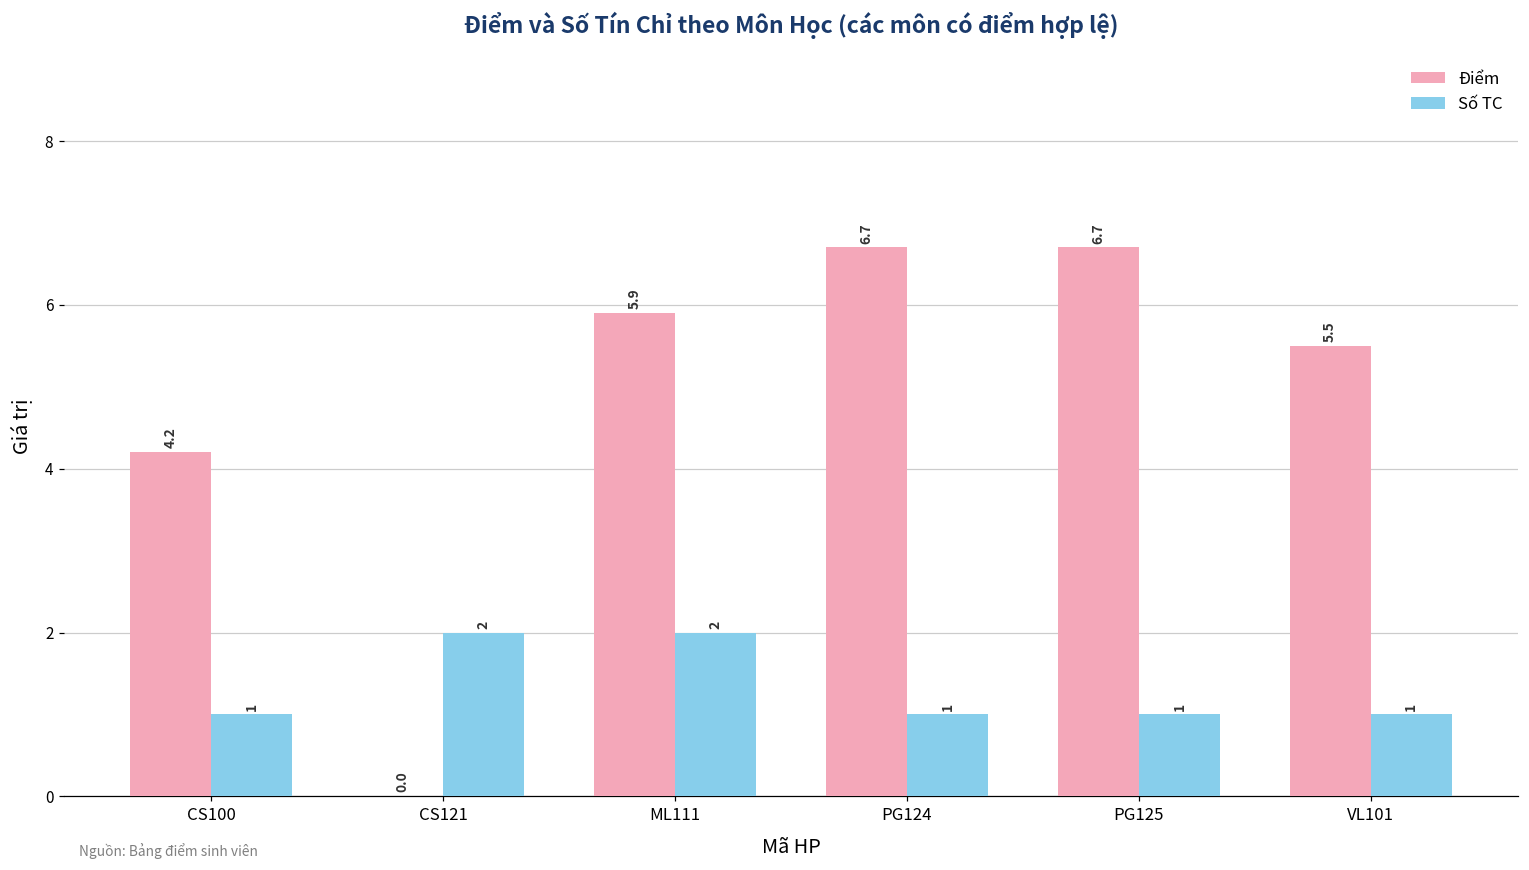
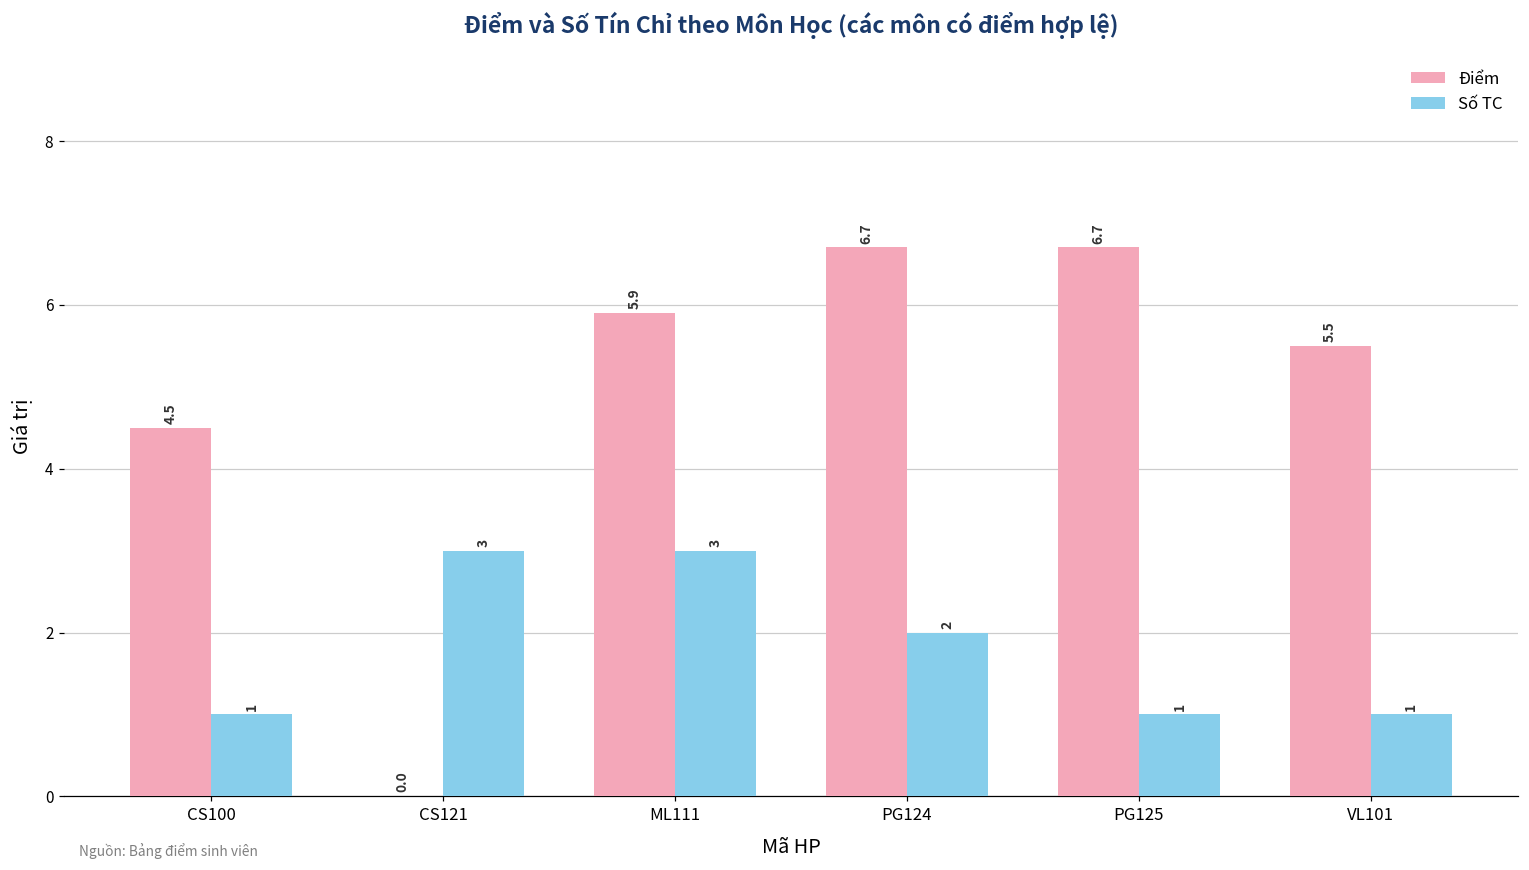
Điểm, CS100: 4.2 -> 4.5
Số TC, CS121: 2 -> 3
Số TC, ML111: 2 -> 3
Số TC, PG124: 1 -> 2
